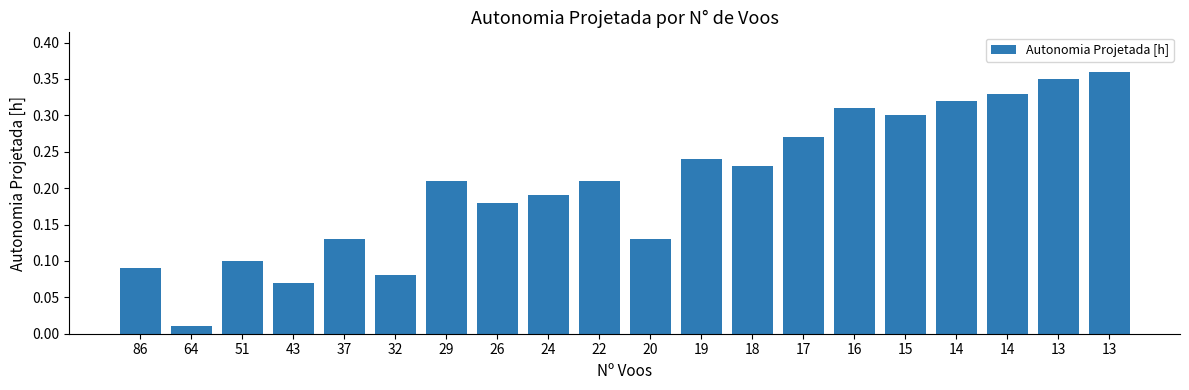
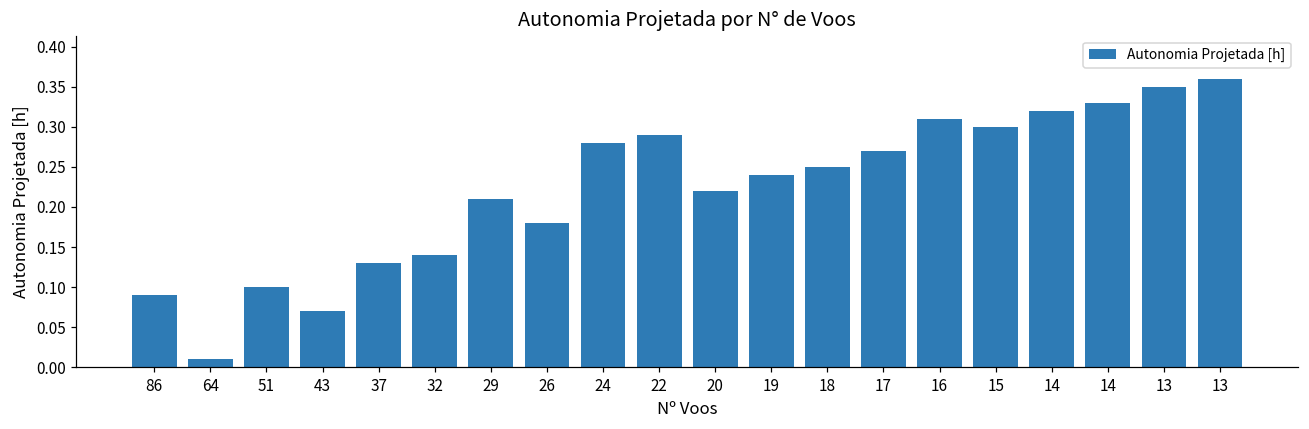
32: 0.08 -> 0.14
24: 0.19 -> 0.28
22: 0.21 -> 0.29
20: 0.13 -> 0.22
18: 0.23 -> 0.25
